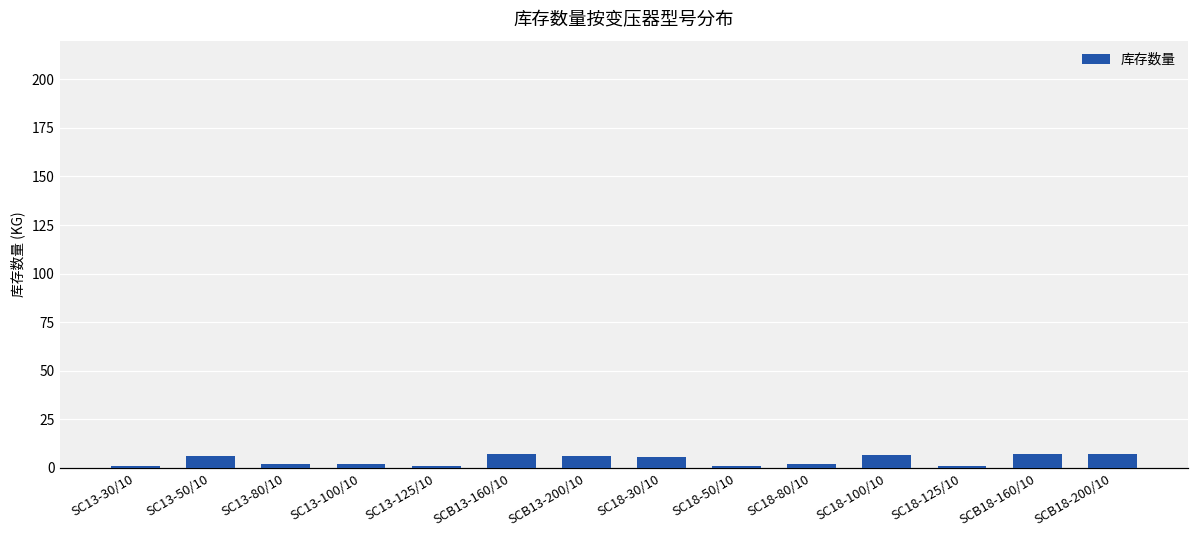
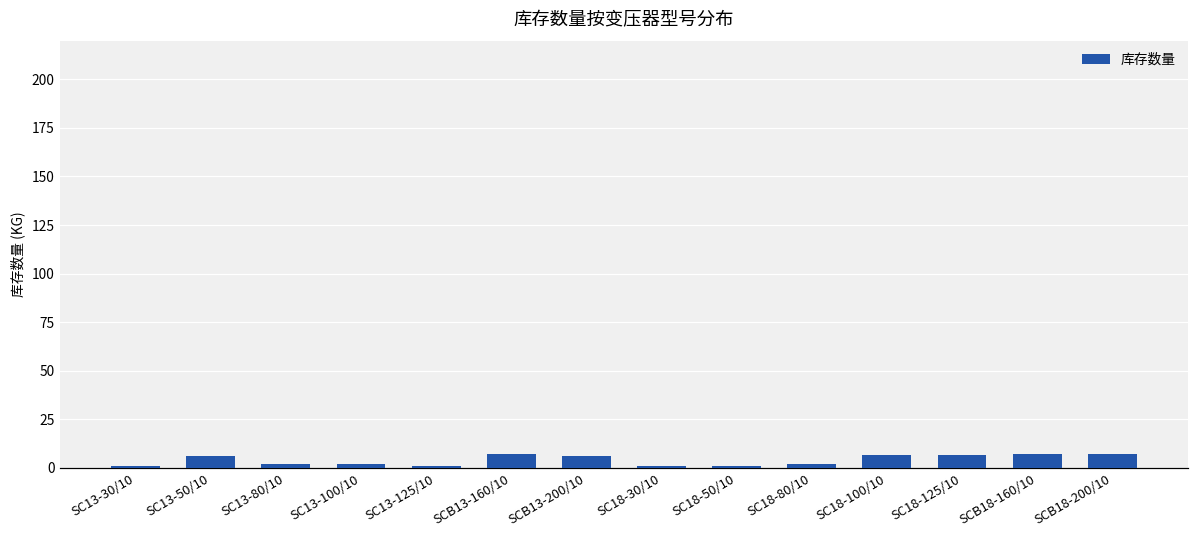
SC18-30/10: 6 -> 1
SC18-125/10: 1 -> 7
